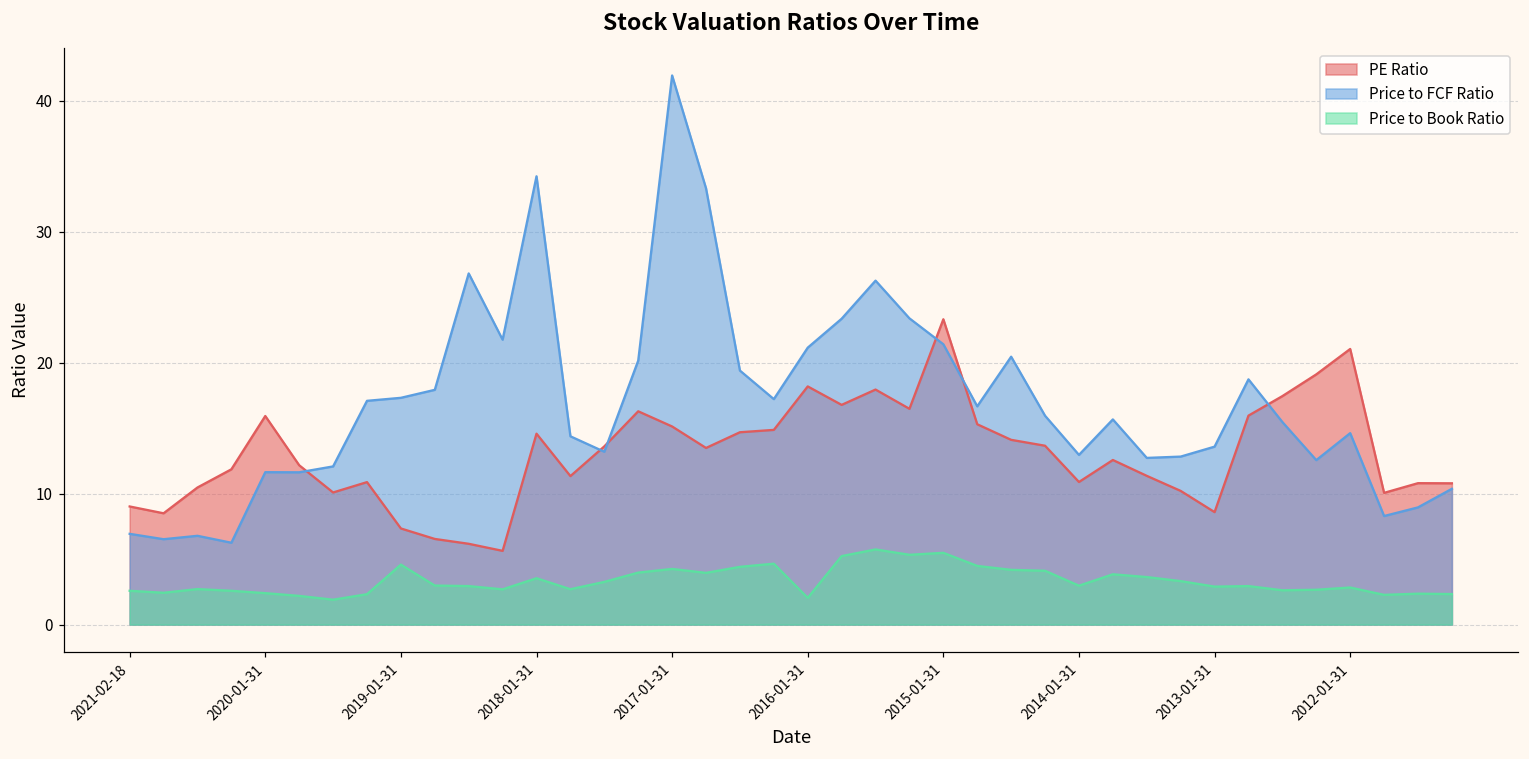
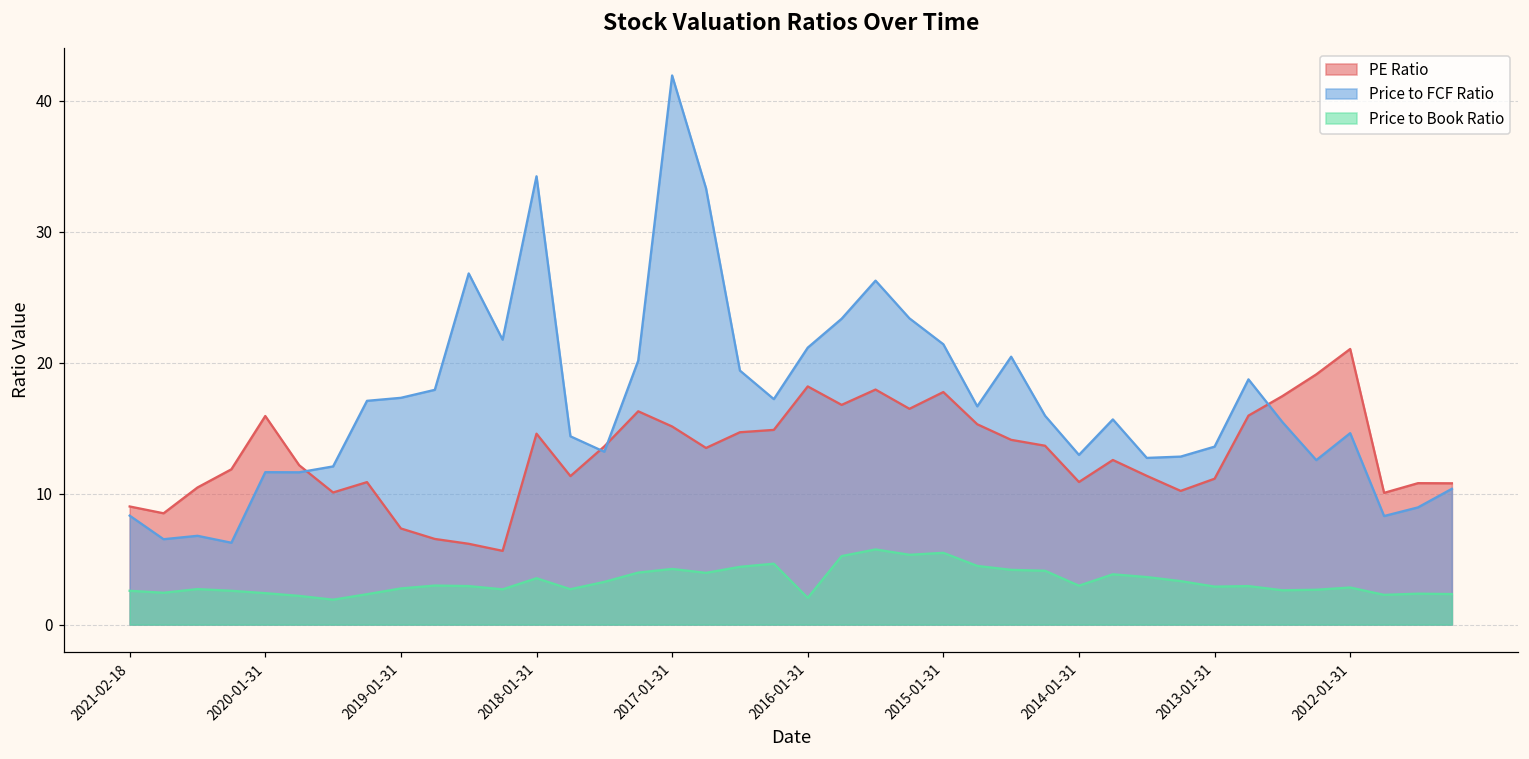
Price to FCF Ratio, 2021-02-18: 6.9 -> 8.3
Price to Book Ratio, 2019-01-31: 4.6 -> 2.8
PE Ratio, 2015-01-31: 23.3 -> 17.8
PE Ratio, 2013-01-31: 8.6 -> 11.1
